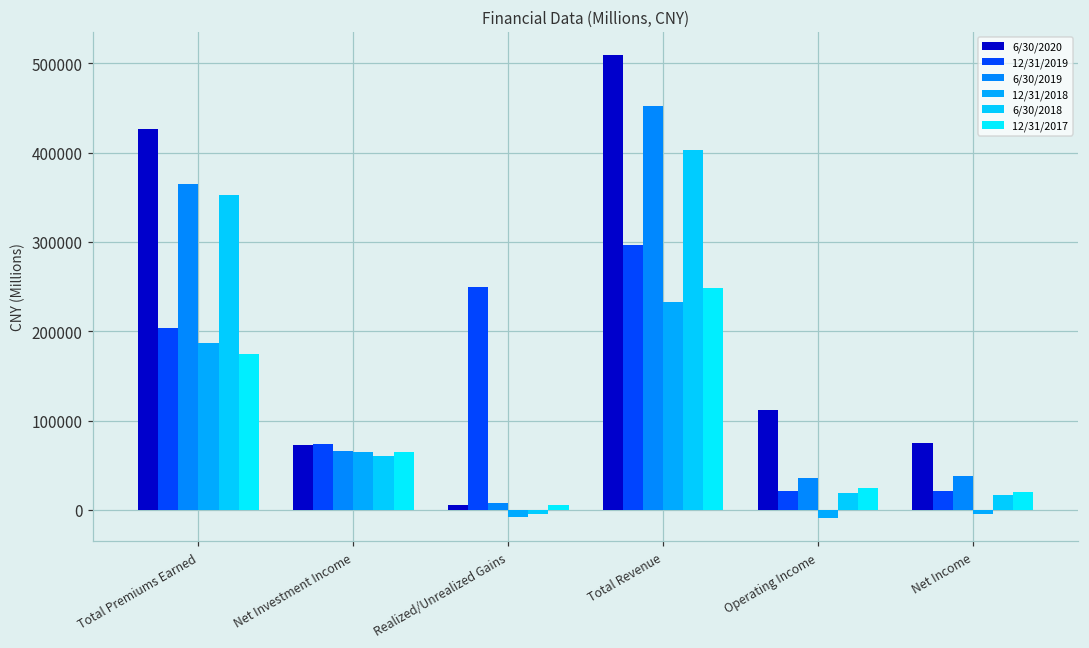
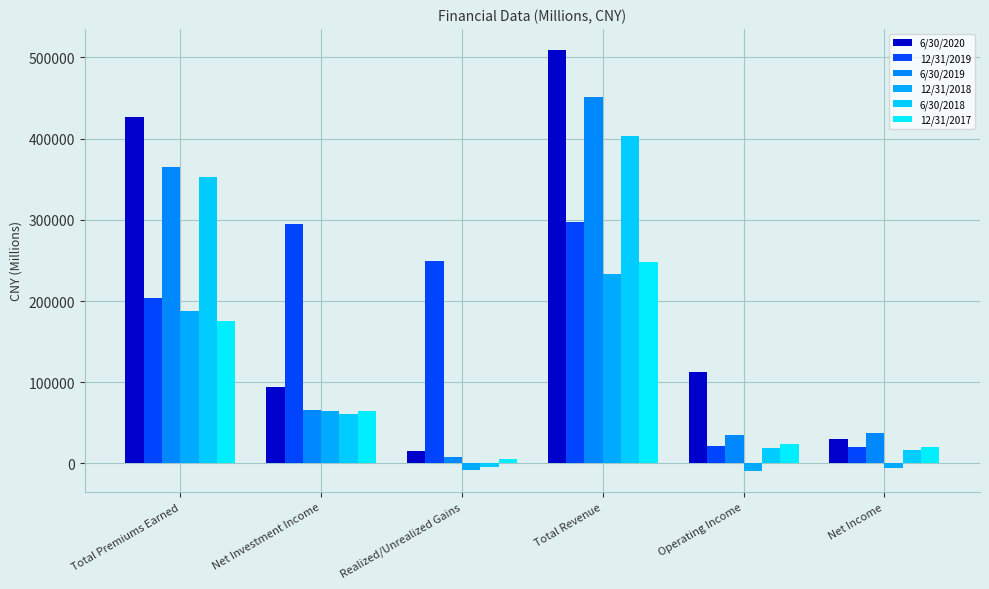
6/30/2020, Net Investment Income: 70000 -> 90000
12/31/2019, Net Investment Income: 70000 -> 300000
6/30/2020, Realized/Unrealized Gains: 10000 -> 20000
6/30/2020, Net Income: 80000 -> 30000
